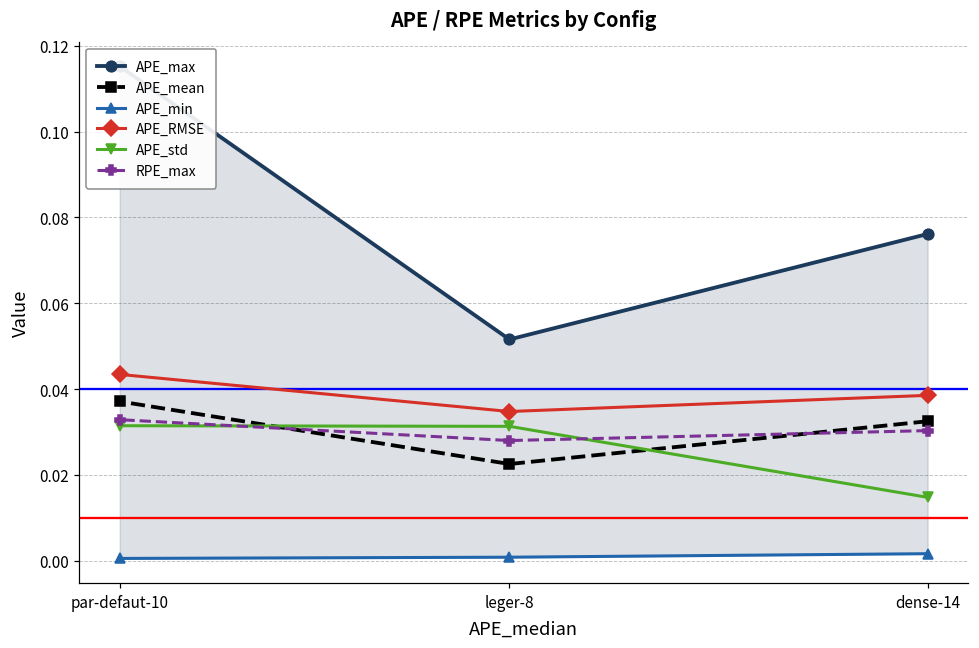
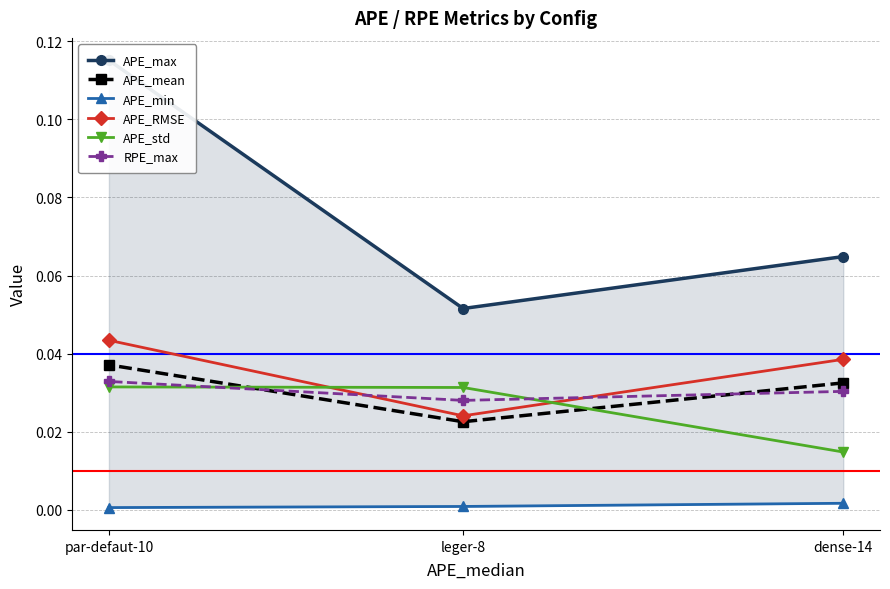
APE_RMSE, leger-8: 0.035 -> 0.024
APE_max, dense-14: 0.076 -> 0.065
